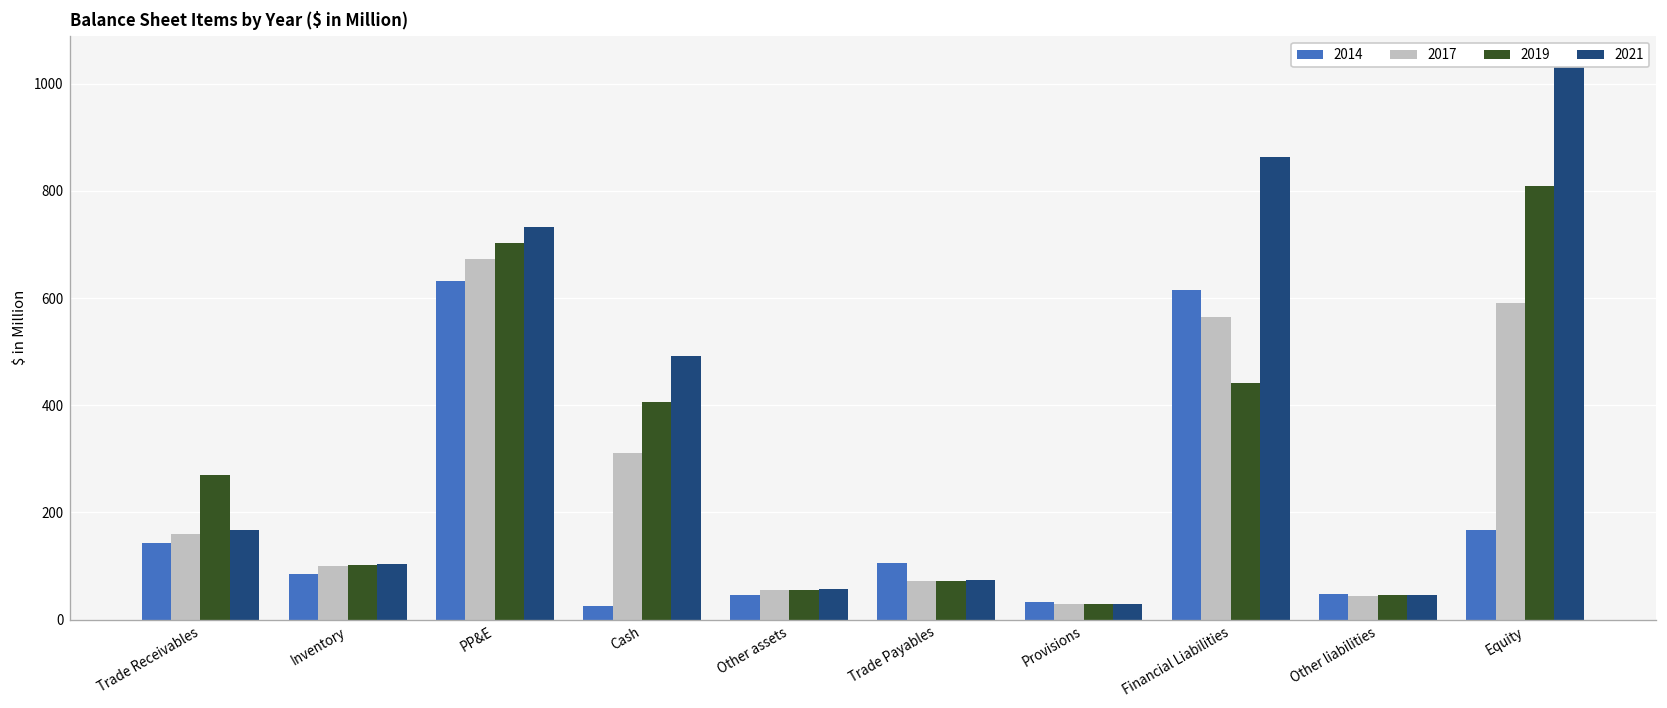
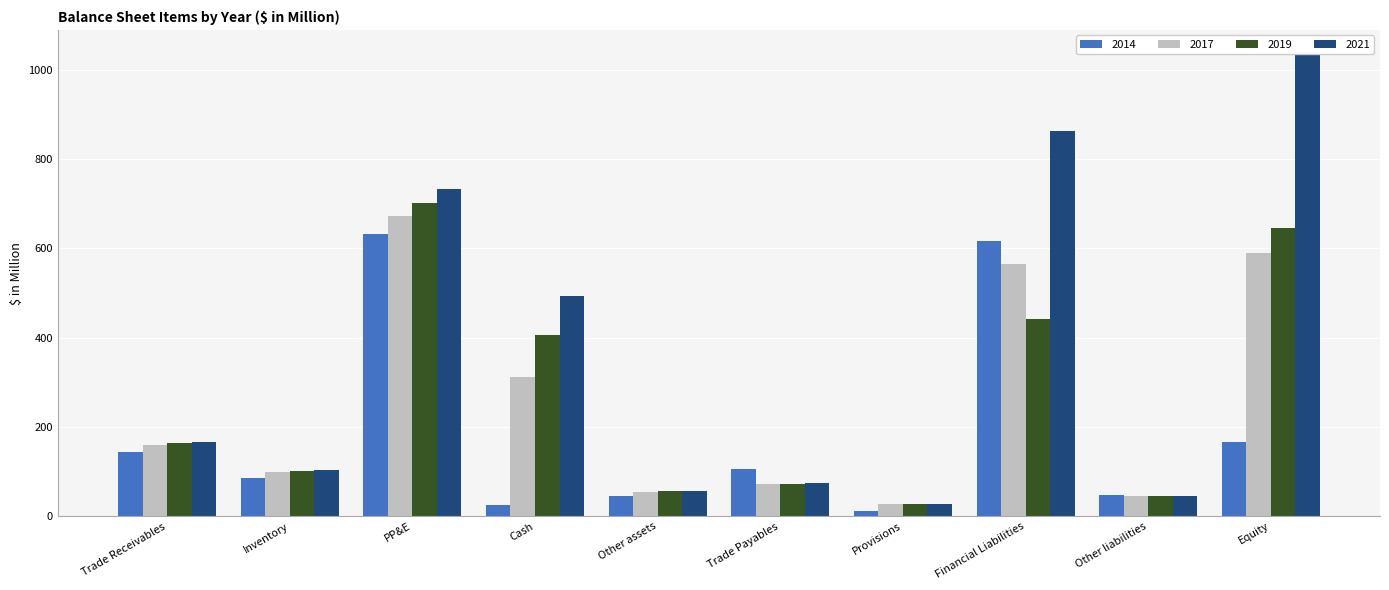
2019, Trade Receivables: 270 -> 160
2014, Provisions: 30 -> 10
2019, Equity: 810 -> 650
